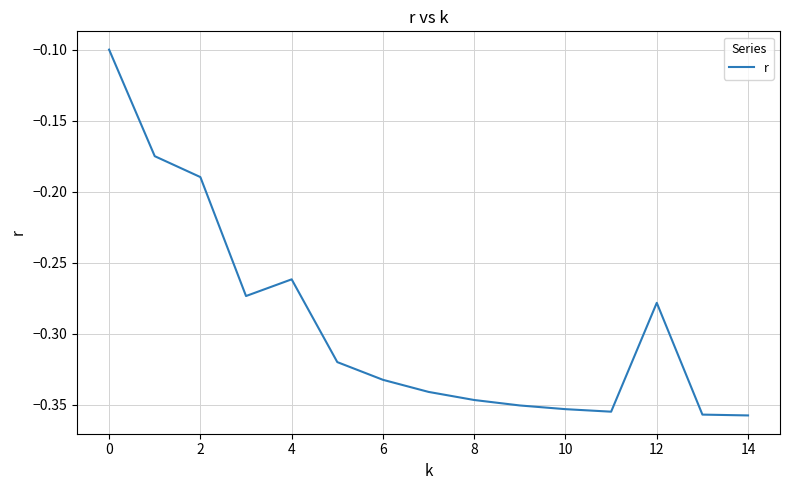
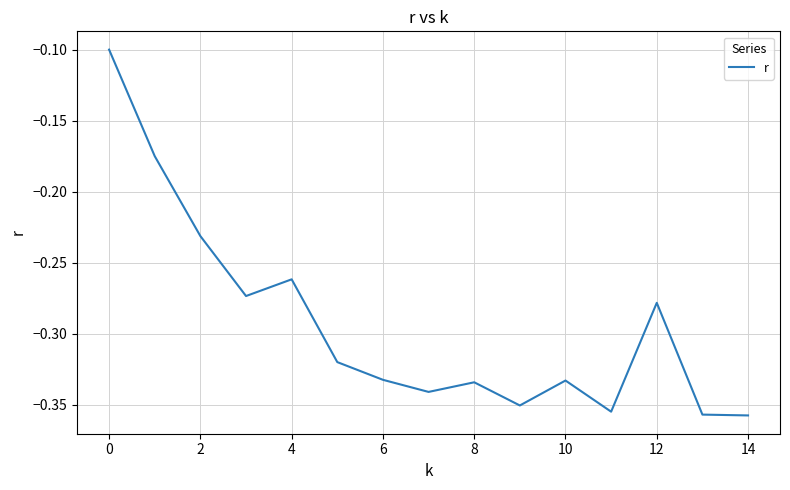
2: -0.190 -> -0.231
8: -0.347 -> -0.334
10: -0.353 -> -0.333
